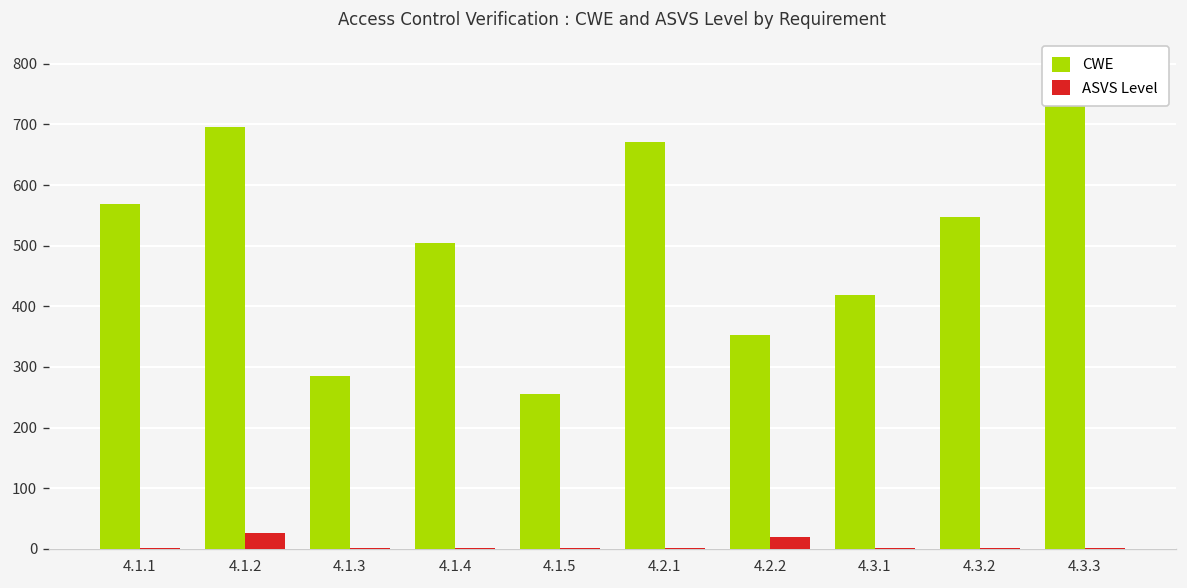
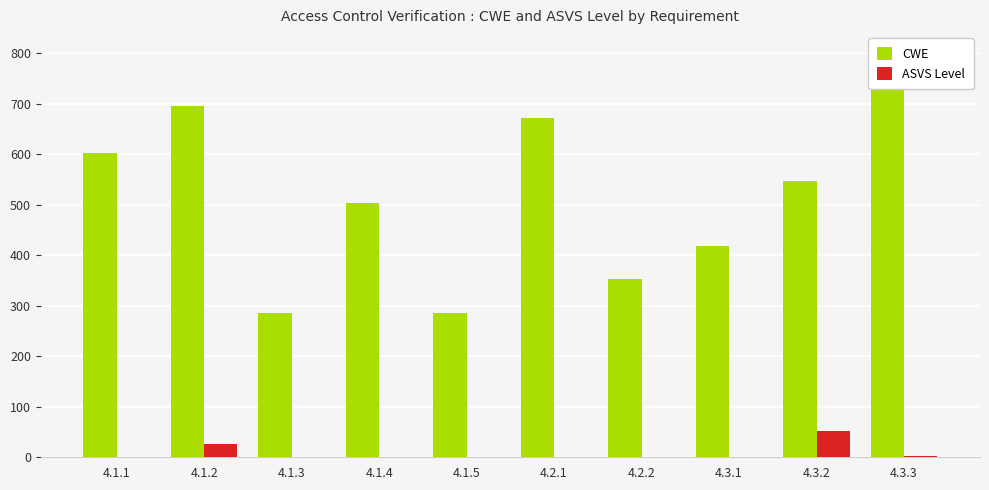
CWE, 4.1.1: 570 -> 600
CWE, 4.1.5: 260 -> 290
ASVS Level, 4.2.2: 20 -> 0
ASVS Level, 4.3.2: 0 -> 50
